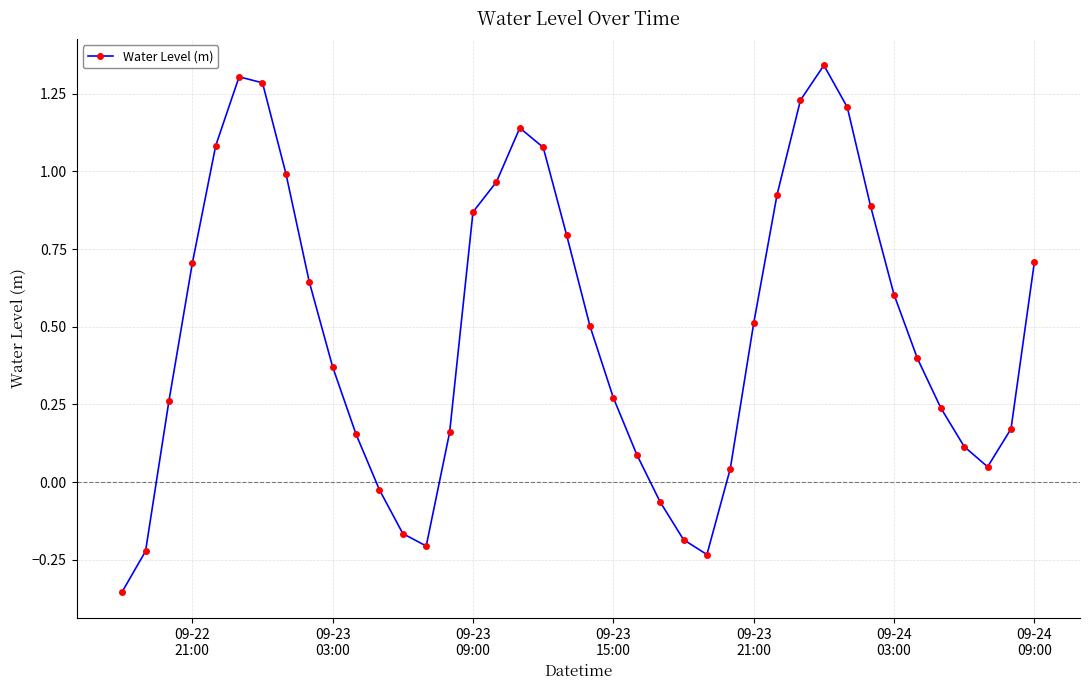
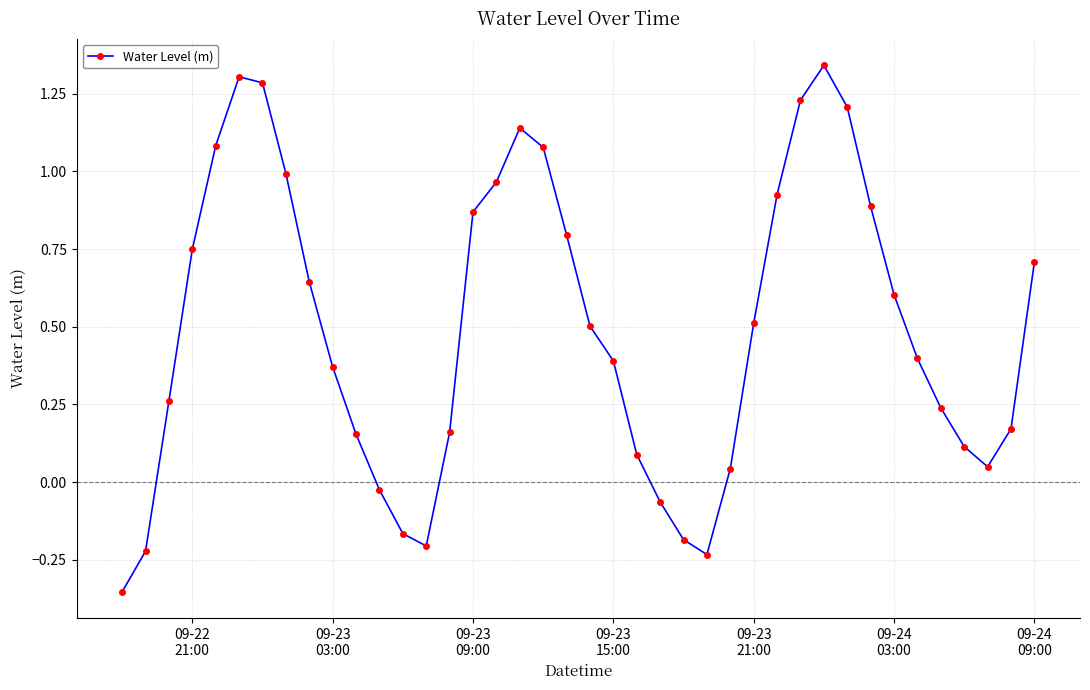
09-22 21:00: 0.70 -> 0.75
09-23 15:00: 0.27 -> 0.39
